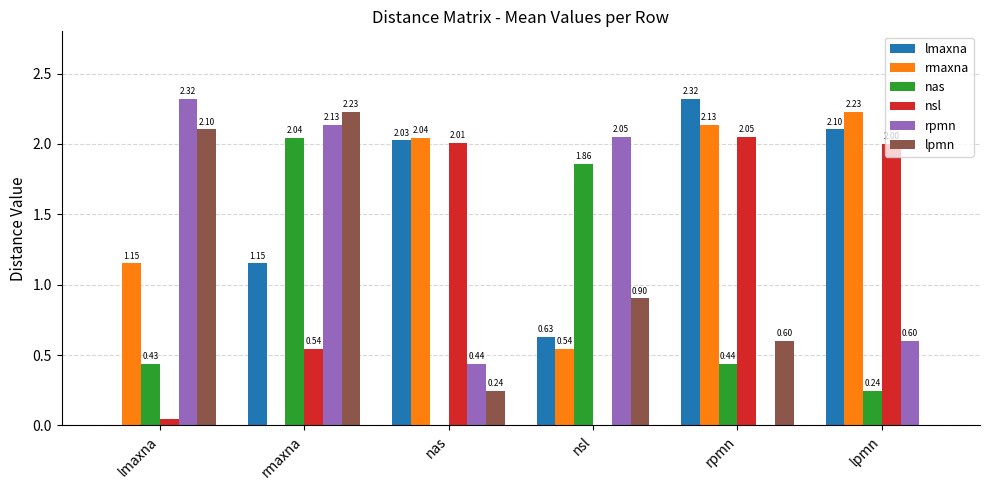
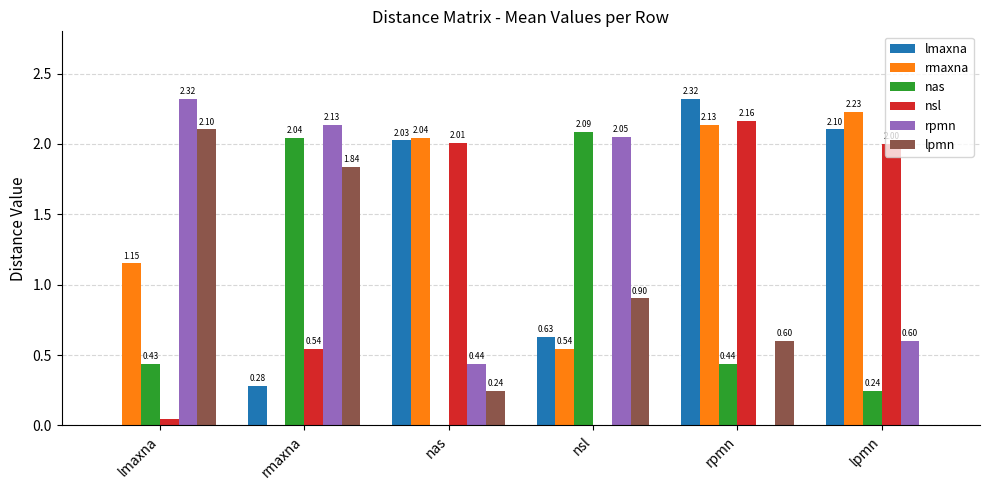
lmaxna, rmaxna: 1.15 -> 0.28
lpmn, rmaxna: 2.23 -> 1.84
nas, nsl: 1.86 -> 2.09
nsl, rpmn: 2.05 -> 2.16
